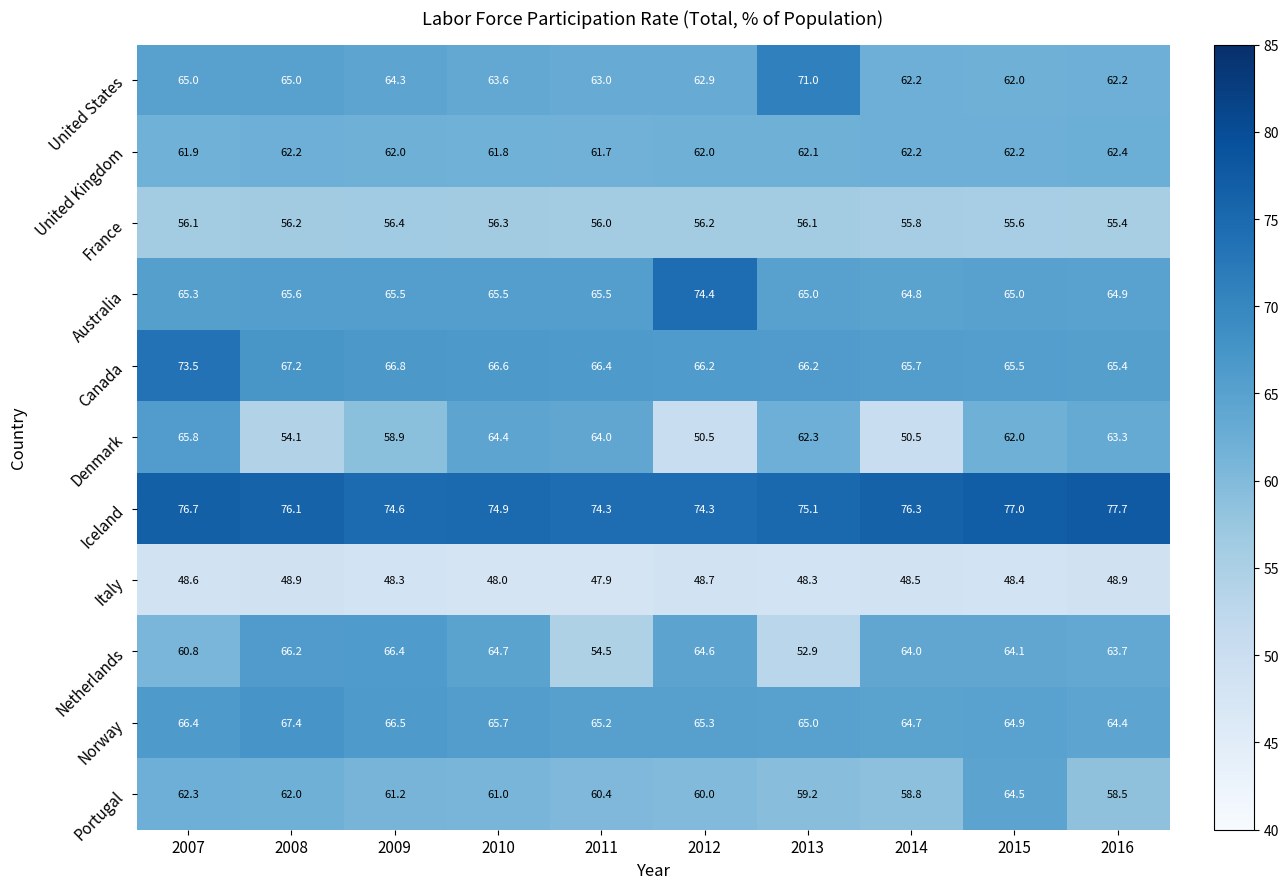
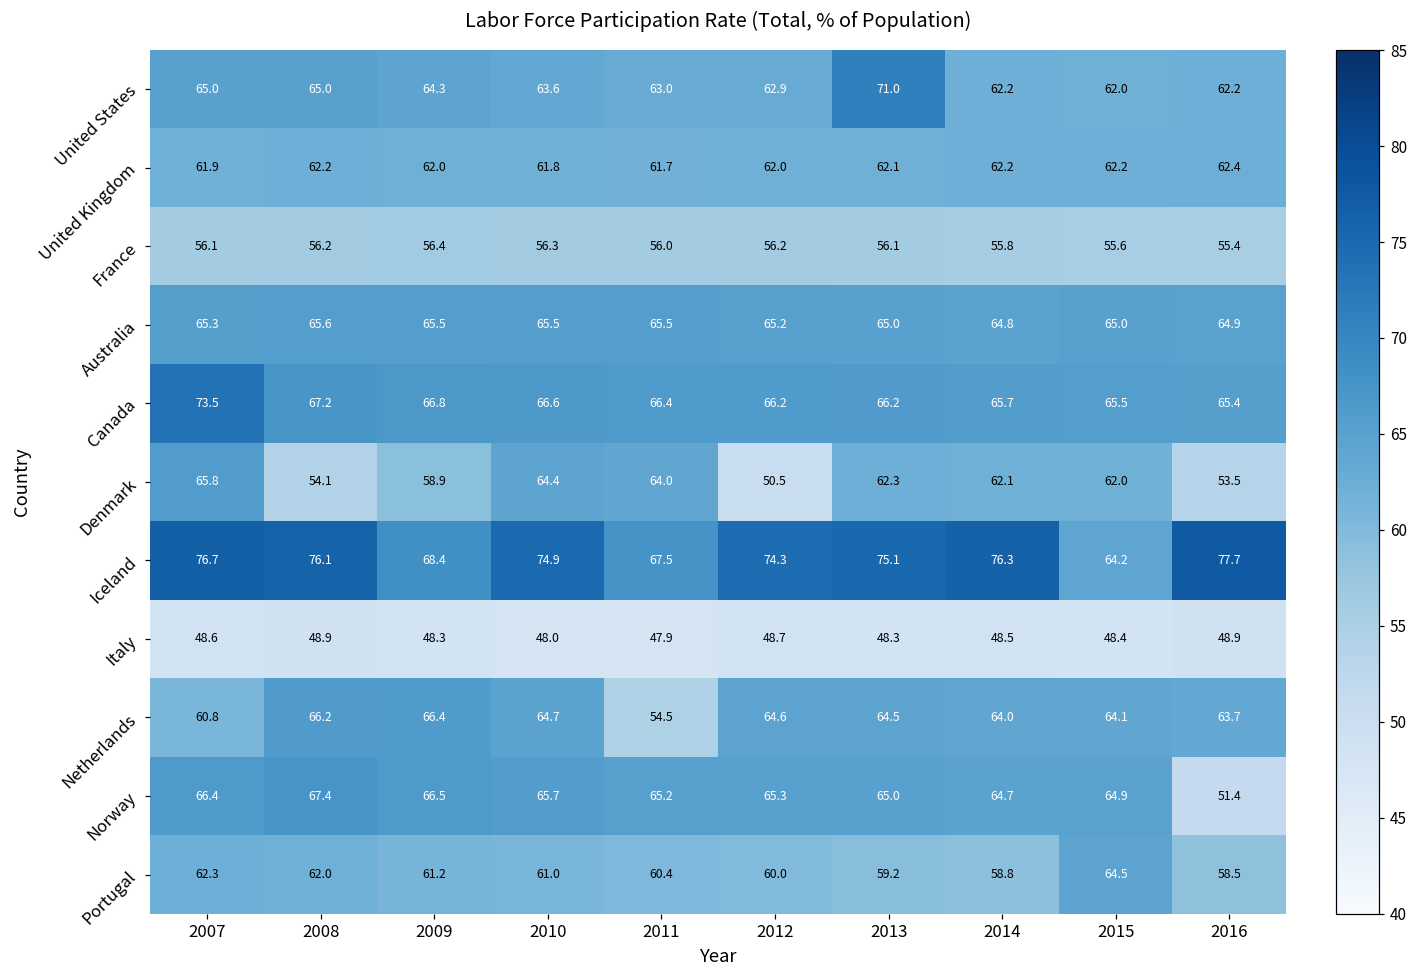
Australia, 2012: 74.4 -> 65.2
Denmark, 2014: 50.5 -> 62.1
Denmark, 2016: 63.3 -> 53.5
Iceland, 2009: 74.6 -> 68.4
Iceland, 2011: 74.3 -> 67.5
Iceland, 2015: 77.0 -> 64.2
Netherlands, 2013: 52.9 -> 64.5
Norway, 2016: 64.4 -> 51.4
